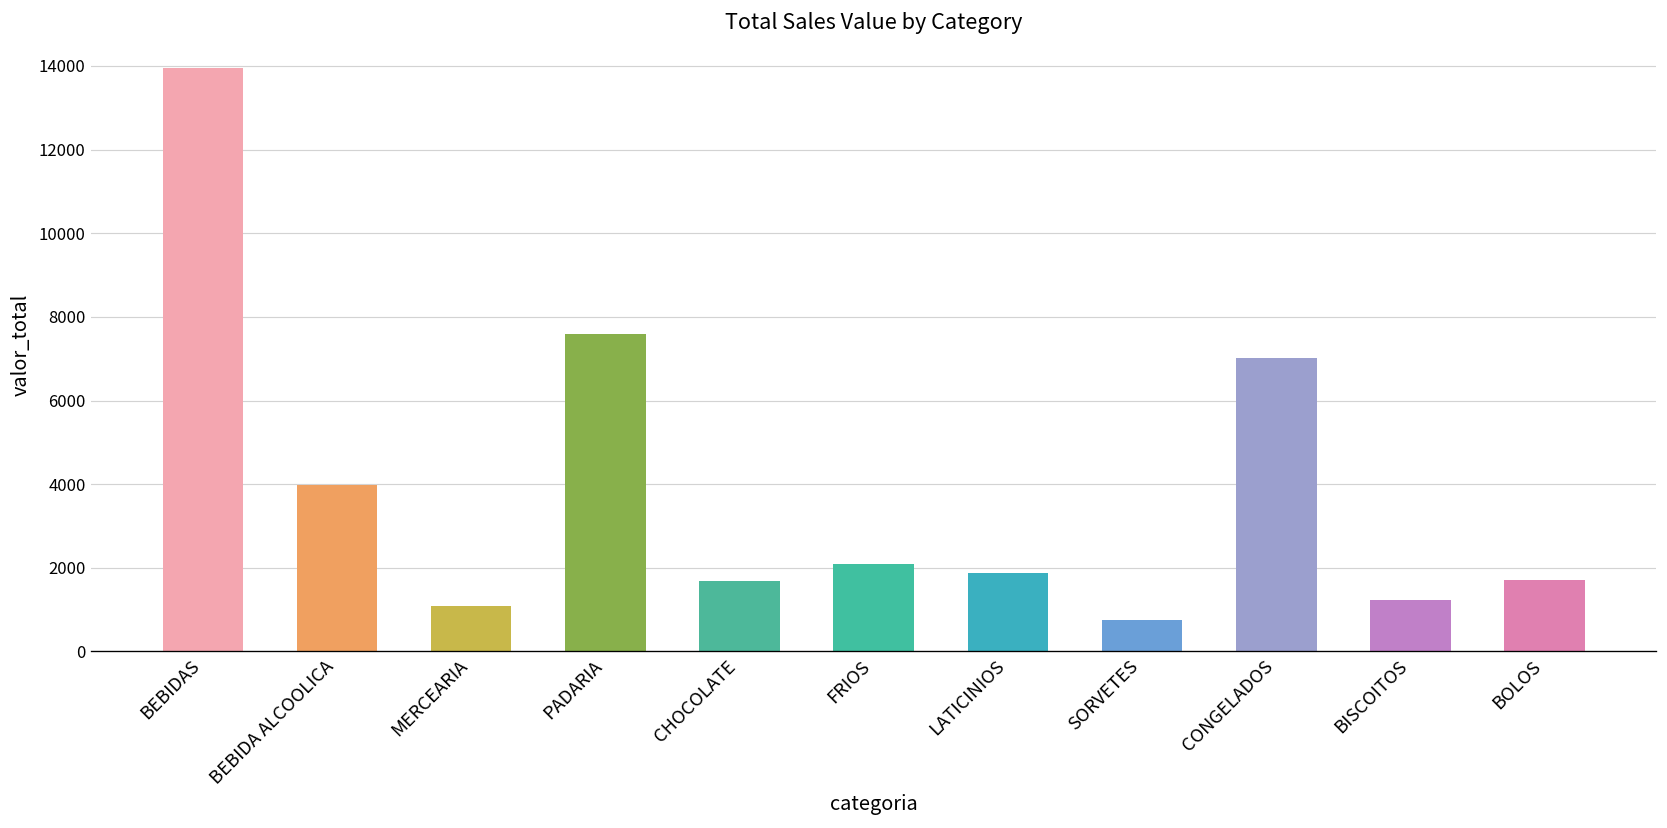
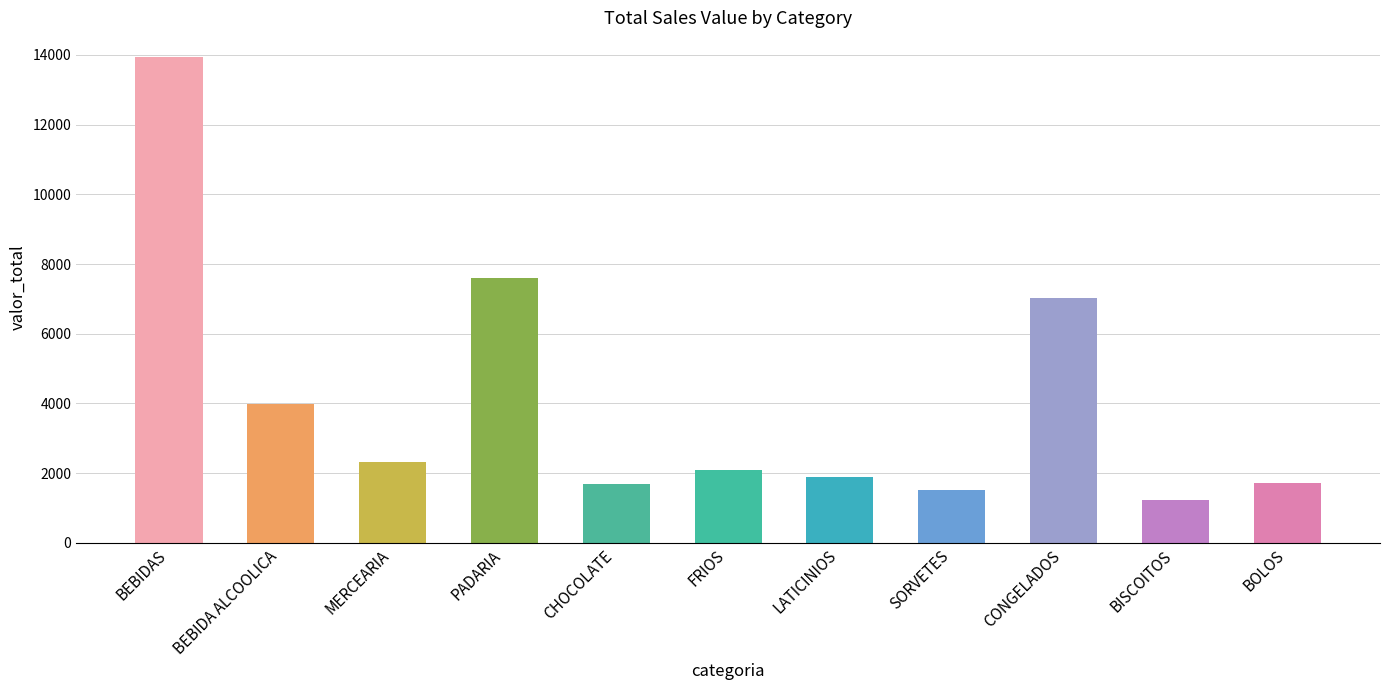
MERCEARIA: 1100 -> 2300
SORVETES: 800 -> 1500
